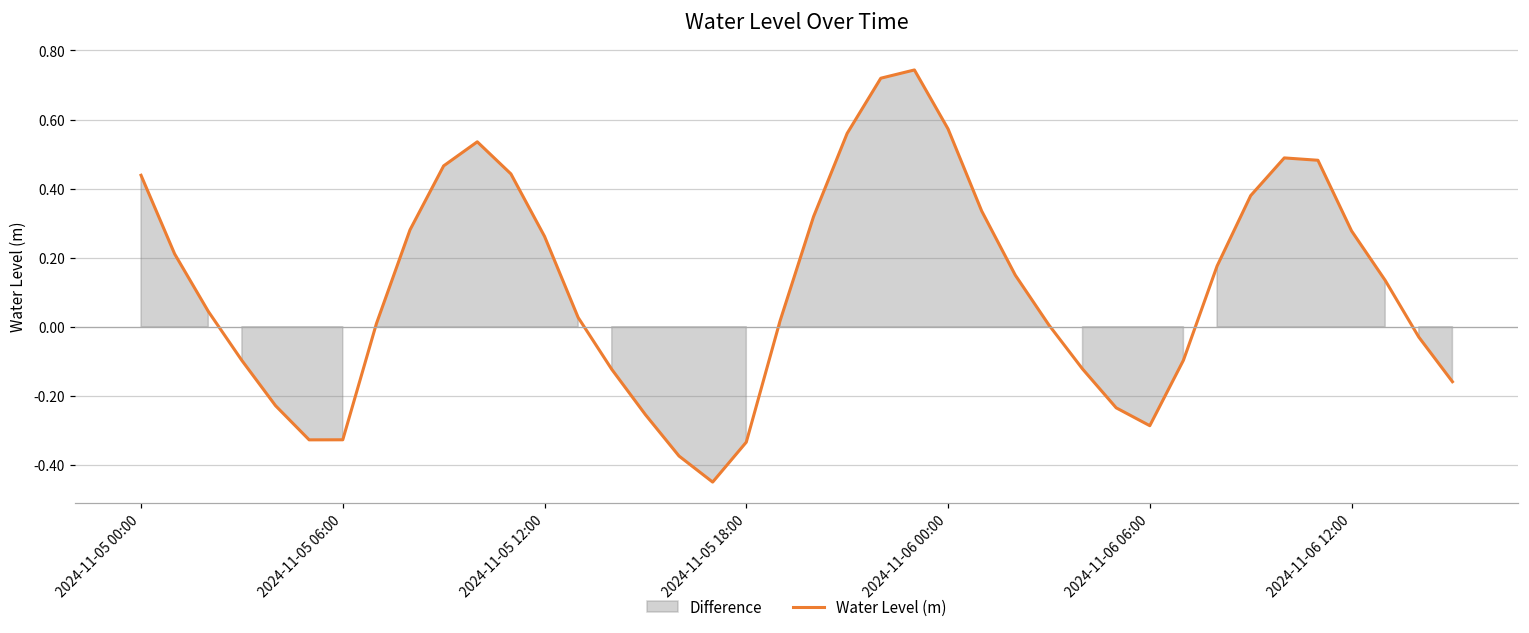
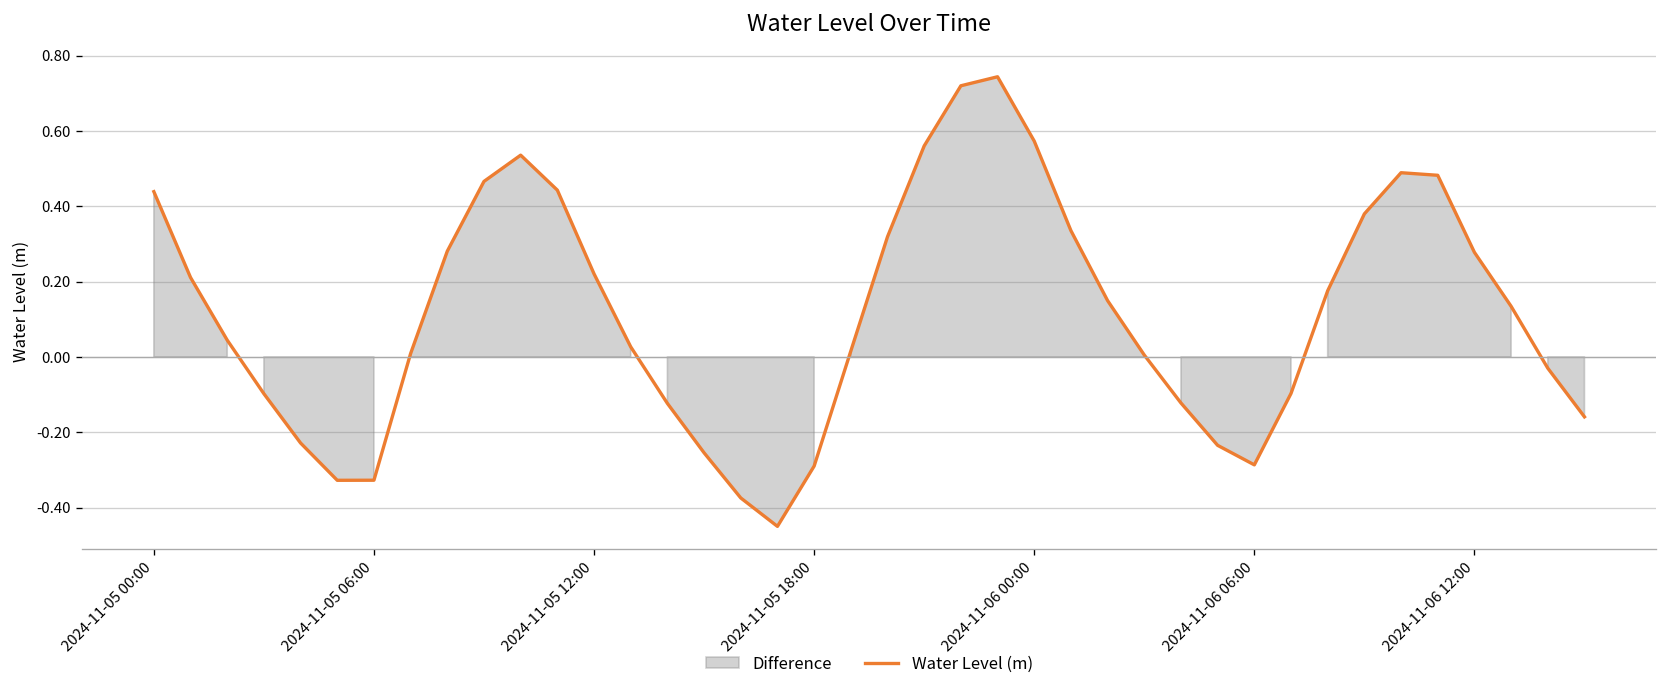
2024-11-05 12:00: 0.26 -> 0.22
2024-11-05 18:00: -0.33 -> -0.29
